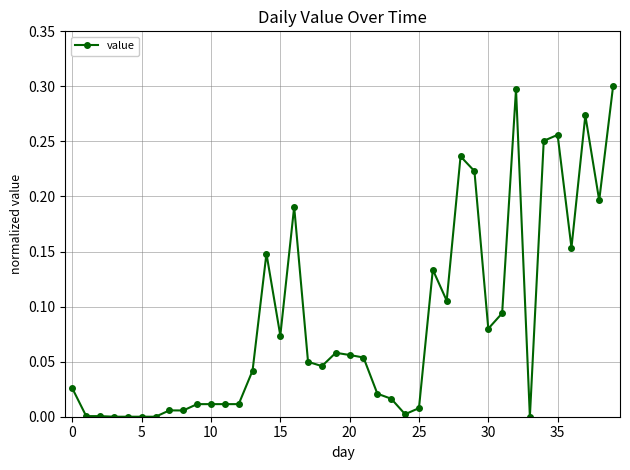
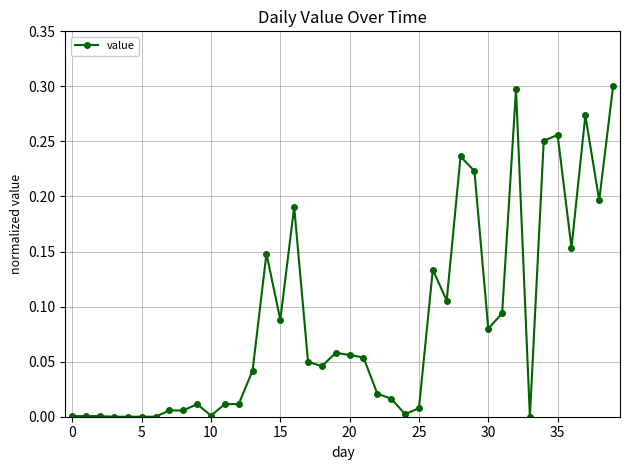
0: 0.026 -> 0.001
10: 0.011 -> 0.001
15: 0.074 -> 0.088
